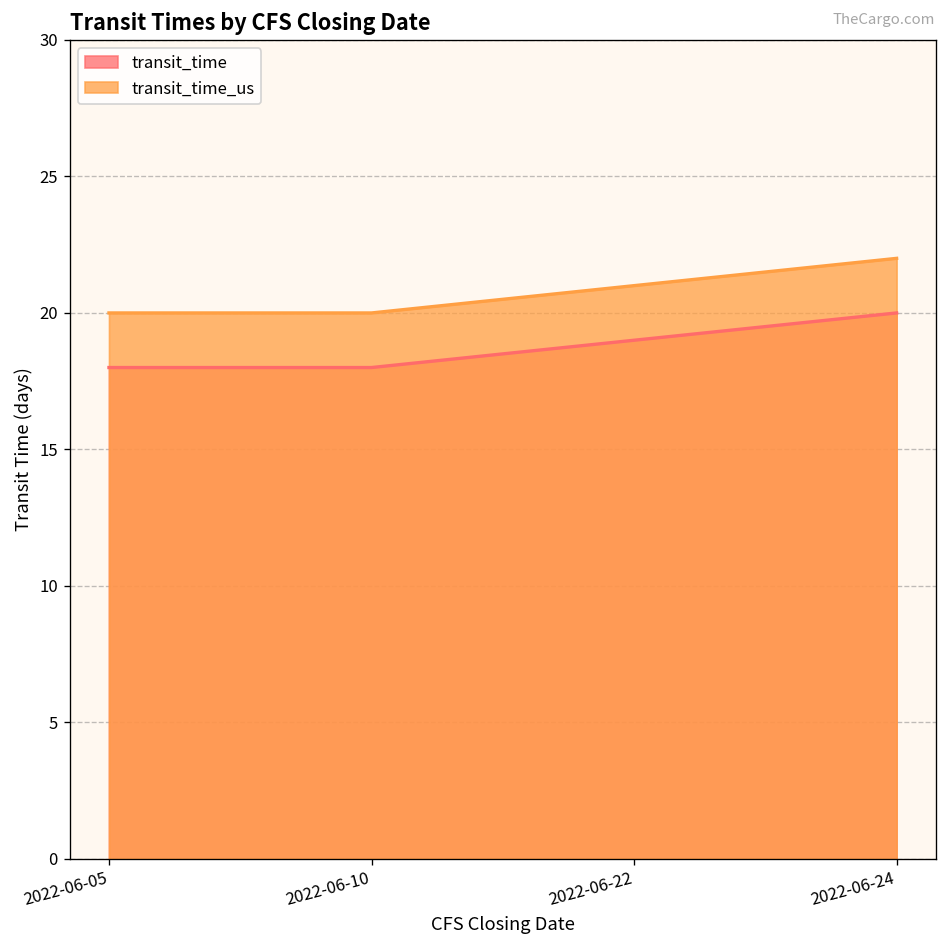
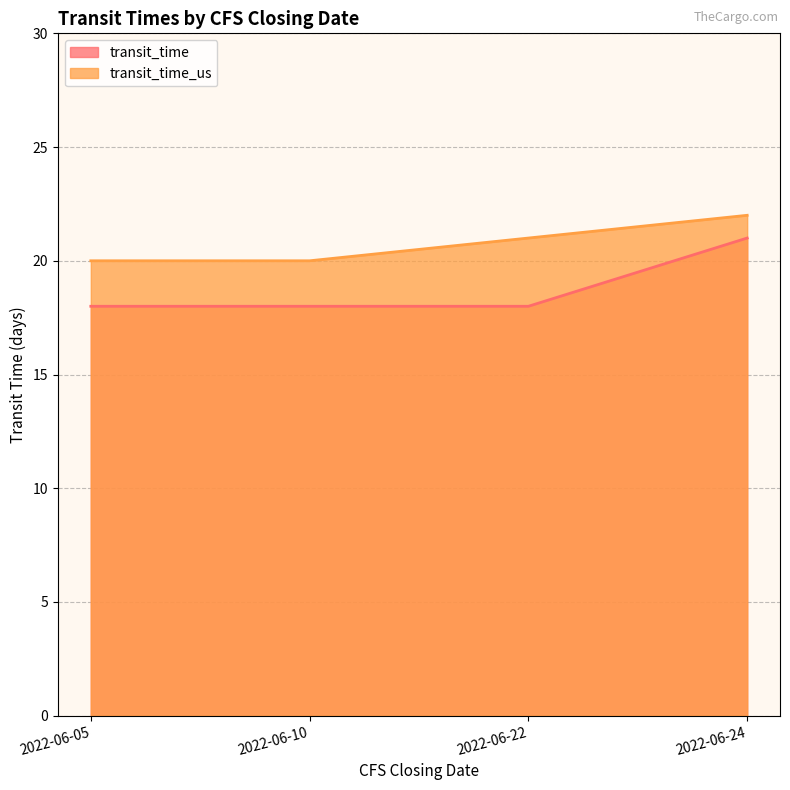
transit_time, 2022-06-22: 19 -> 18
transit_time, 2022-06-24: 20 -> 21
